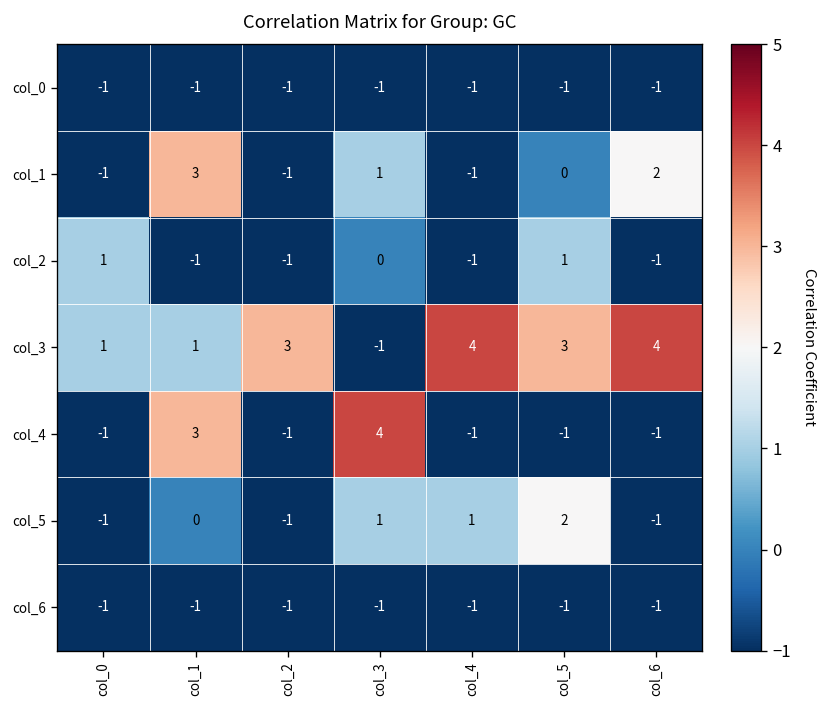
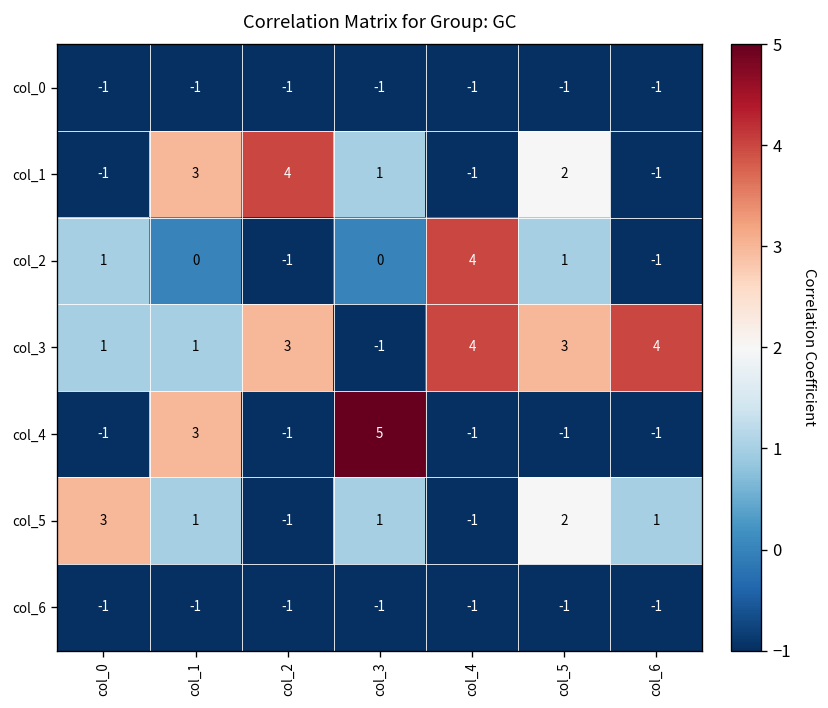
col_1, col_2: -1 -> 4
col_1, col_5: 0 -> 2
col_1, col_6: 2 -> -1
col_2, col_1: -1 -> 0
col_2, col_4: -1 -> 4
col_4, col_3: 4 -> 5
col_5, col_0: -1 -> 3
col_5, col_1: 0 -> 1
col_5, col_4: 1 -> -1
col_5, col_6: -1 -> 1
